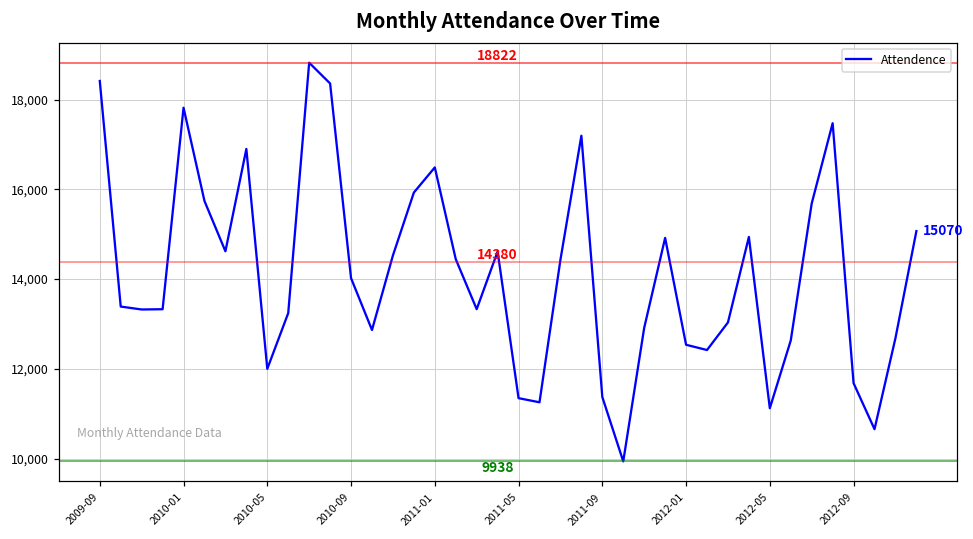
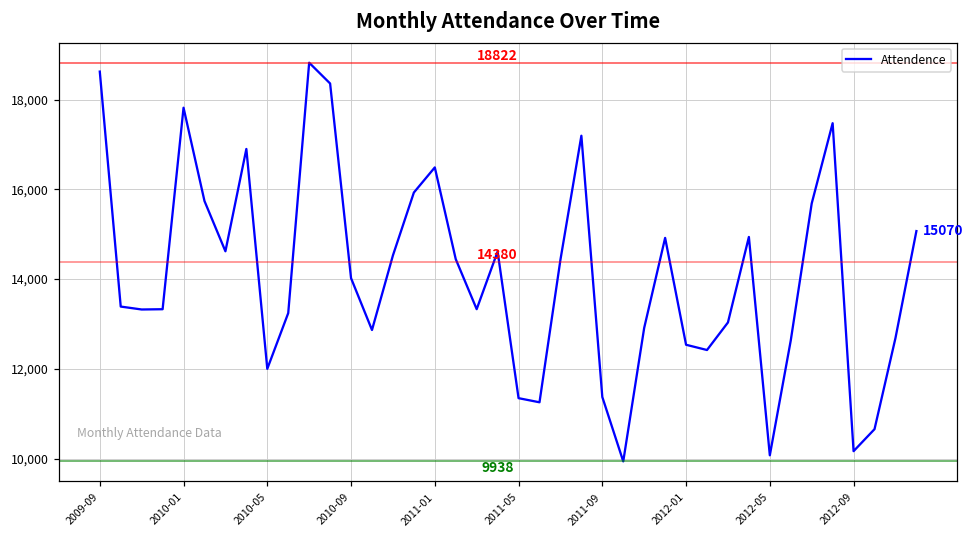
2009-09: 18,400 -> 18,600
2012-05: 11,100 -> 10,100
2012-09: 11,700 -> 10,200
